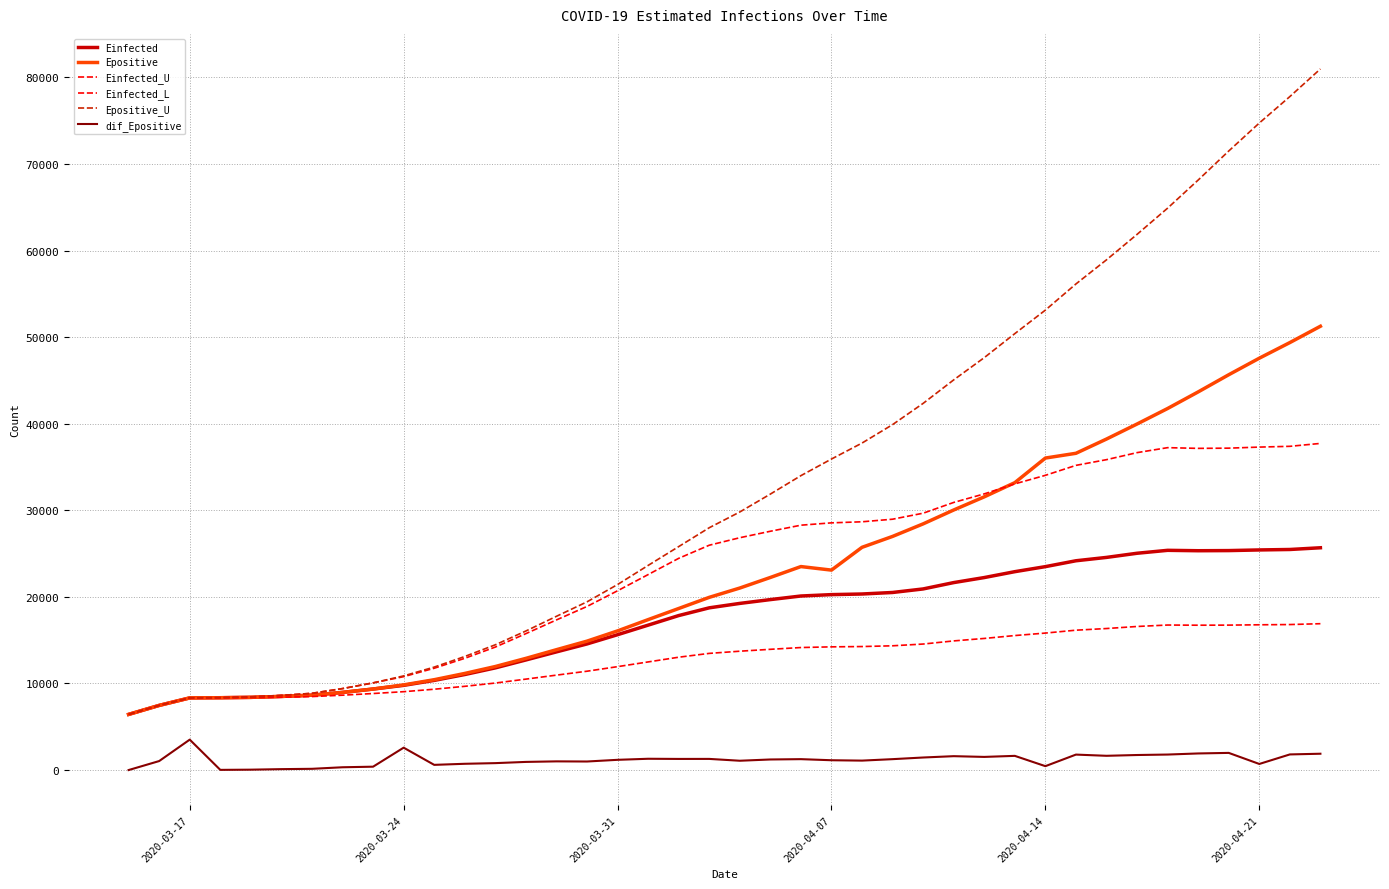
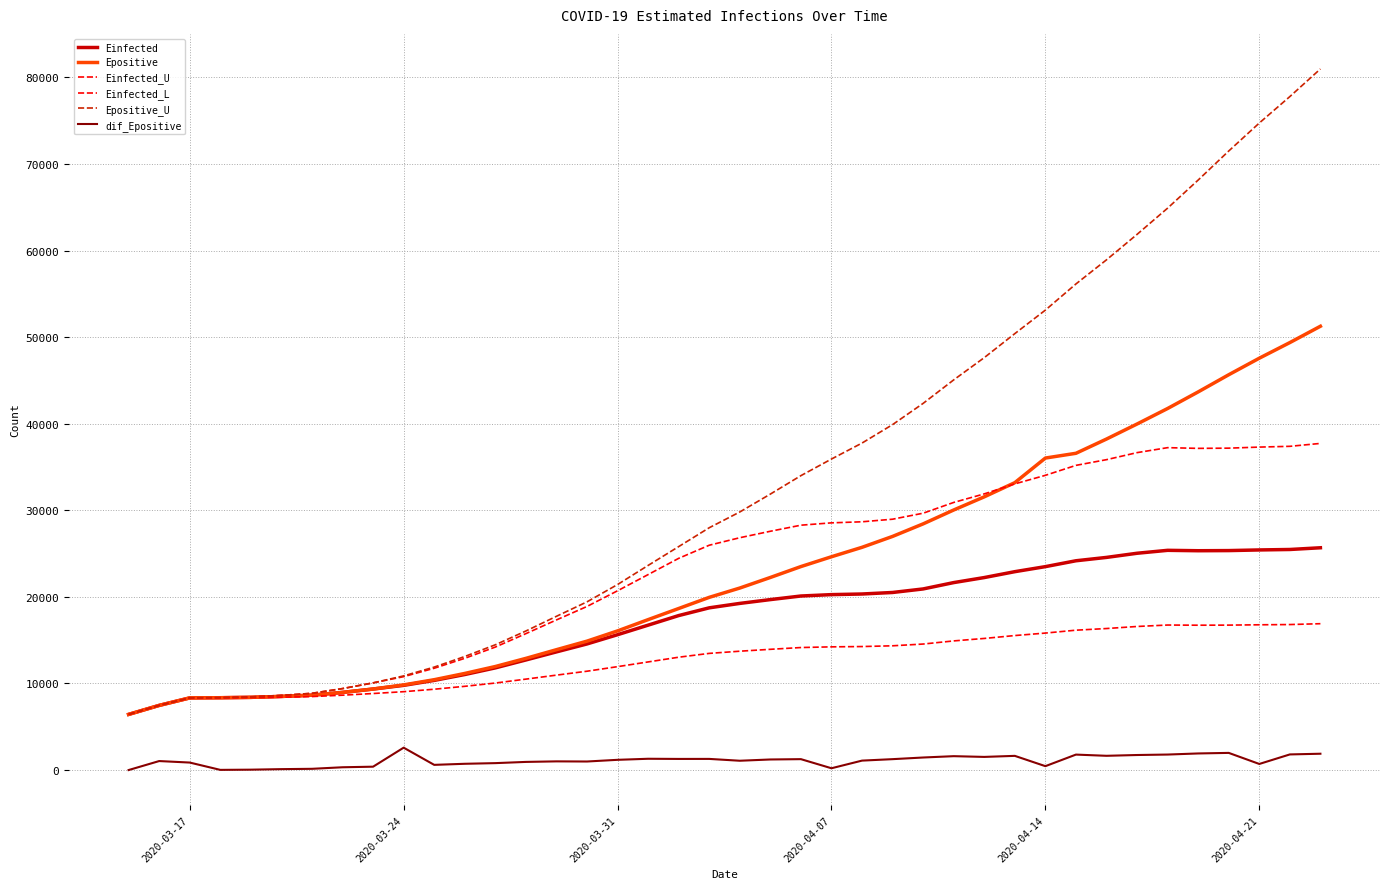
dif_Epositive, 2020-03-17: 4000 -> 1000
Epositive, 2020-04-07: 23000 -> 25000
dif_Epositive, 2020-04-07: 1000 -> 0
